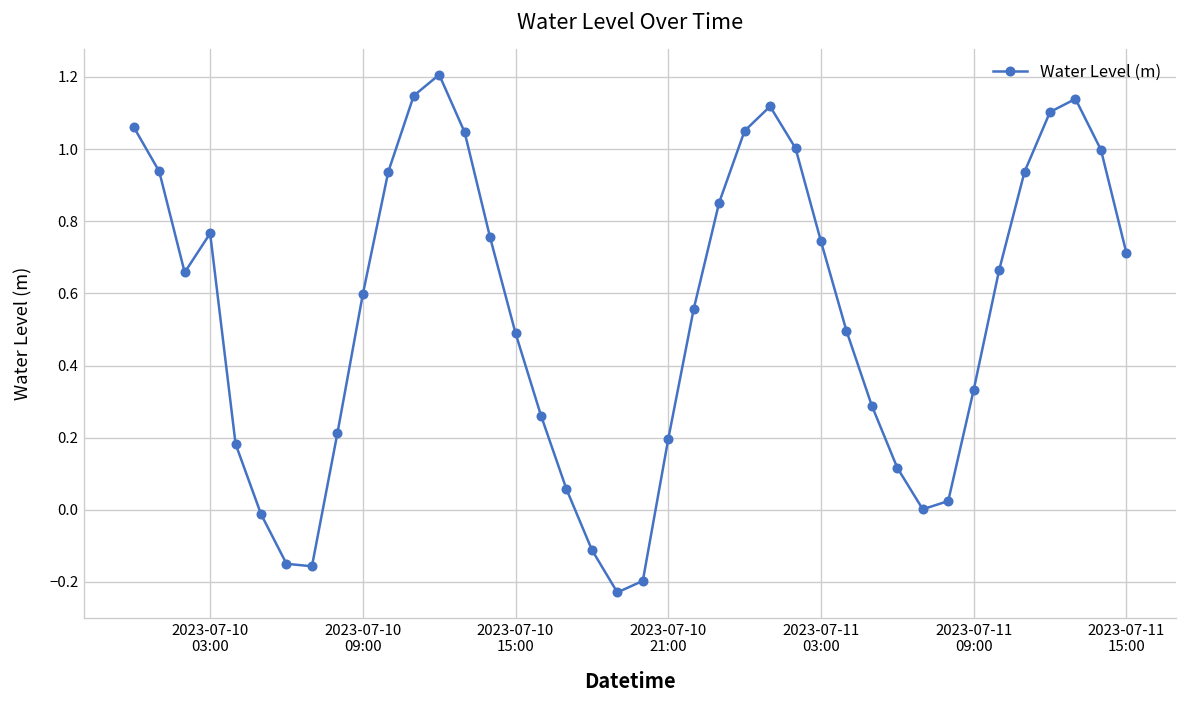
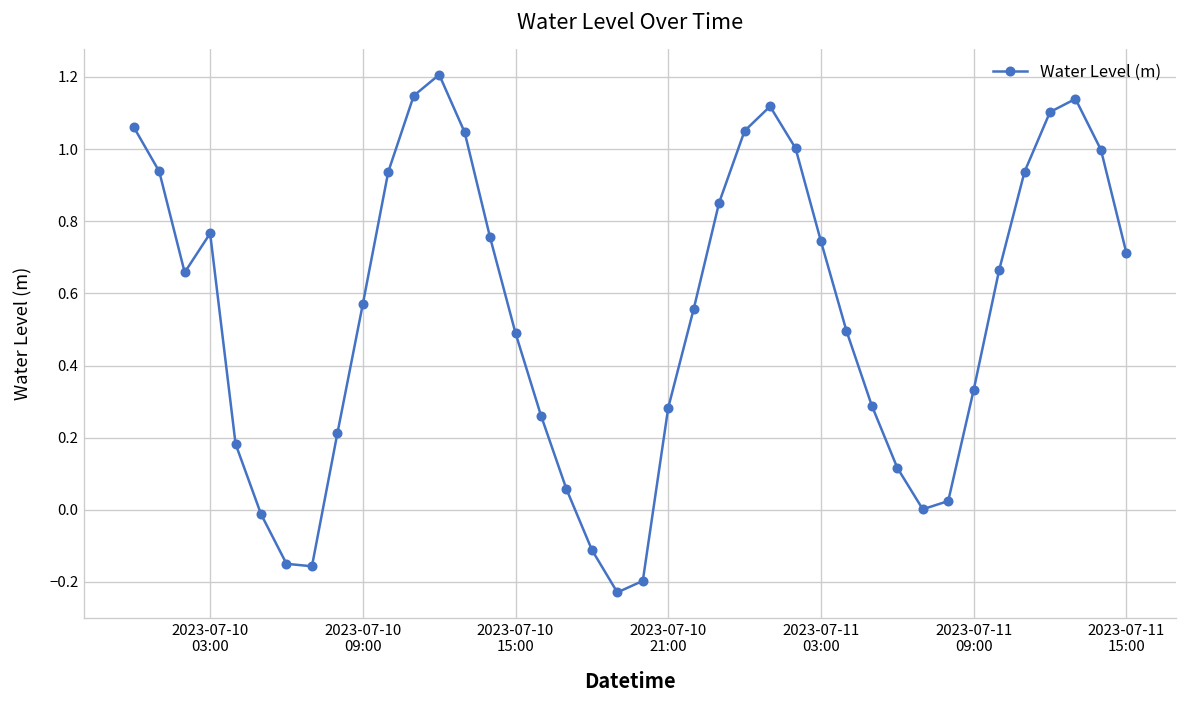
2023-07-10 09:00: 0.60 -> 0.57
2023-07-10 21:00: 0.20 -> 0.28
